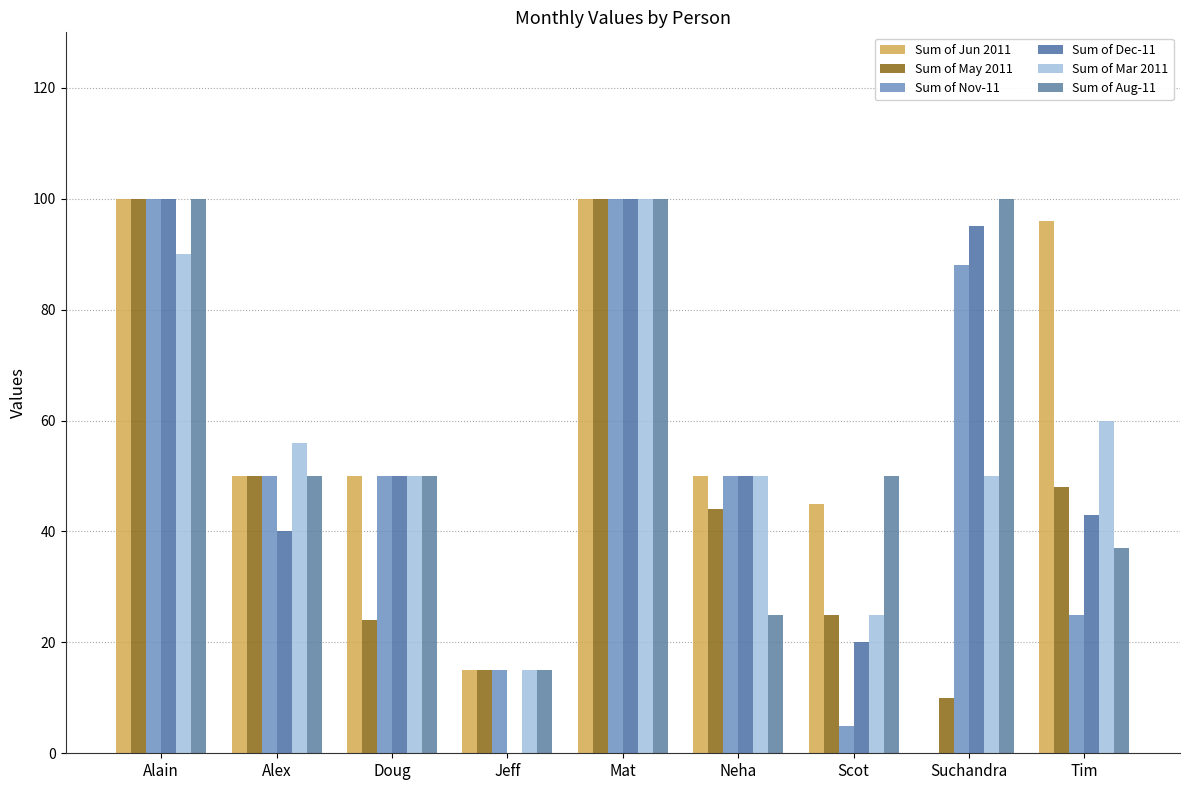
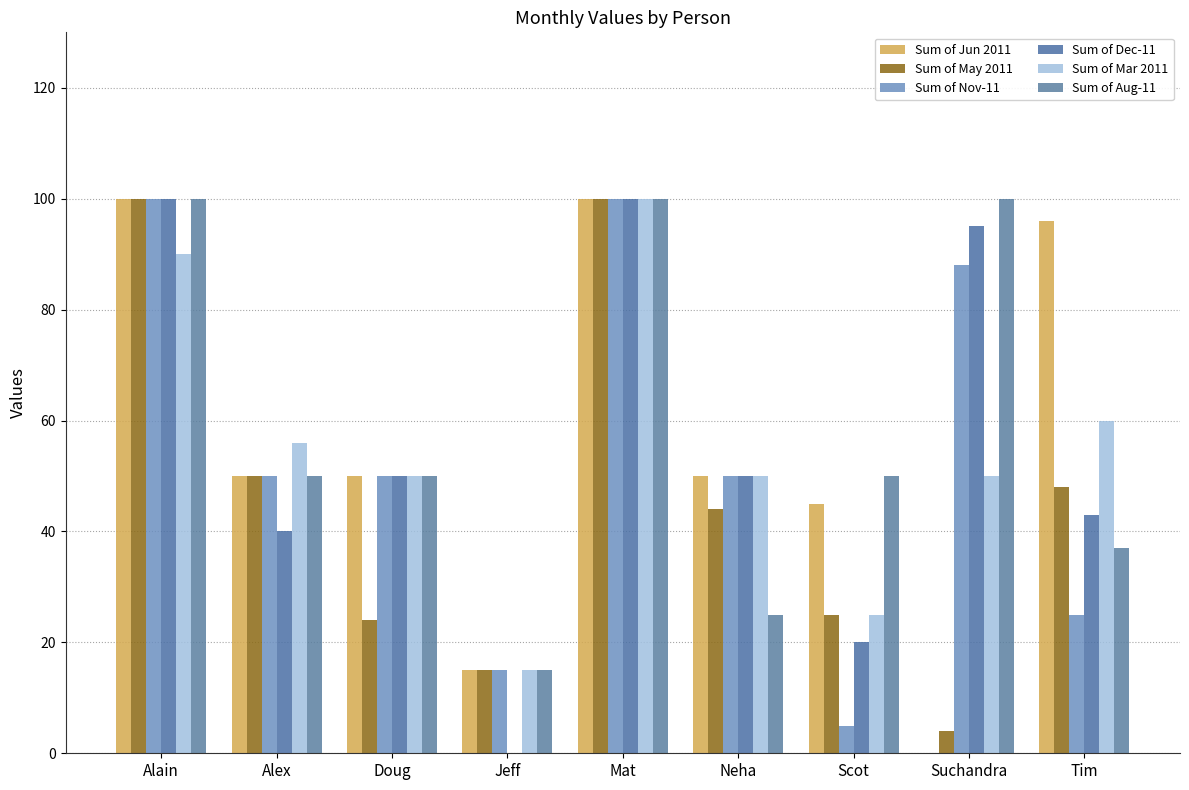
Sum of May 2011, Suchandra: 10 -> 4
